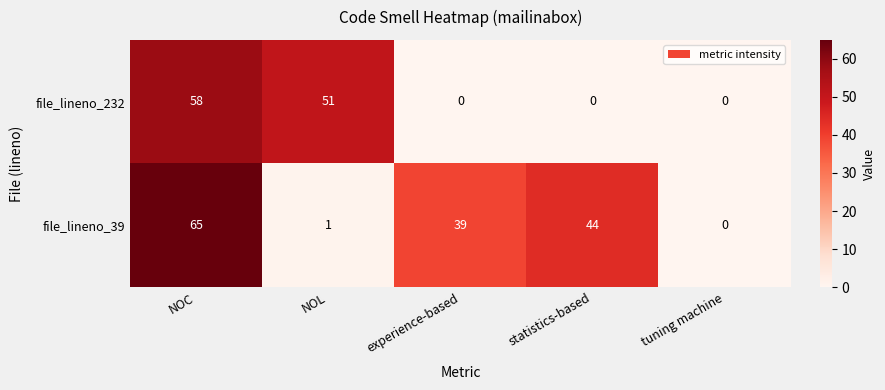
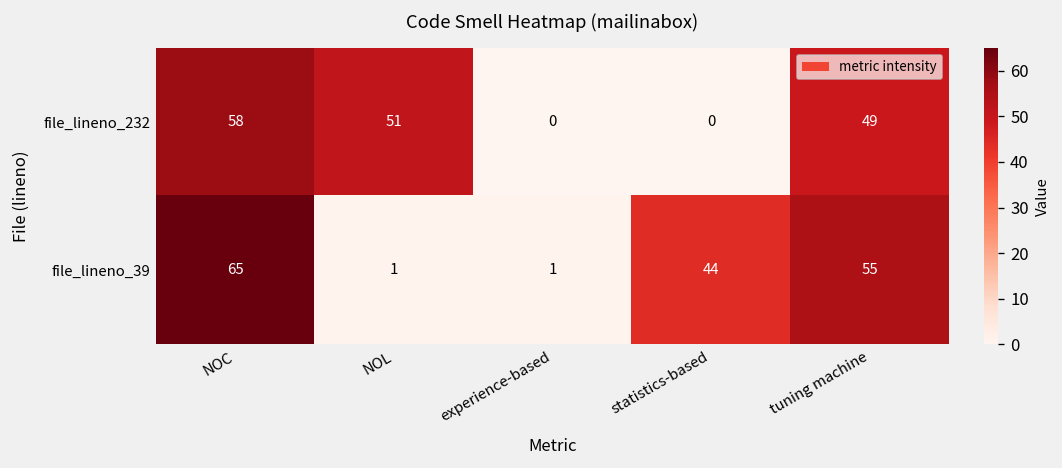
file_lineno_232, tuning machine: 0 -> 49
file_lineno_39, experience-based: 39 -> 1
file_lineno_39, tuning machine: 0 -> 55
